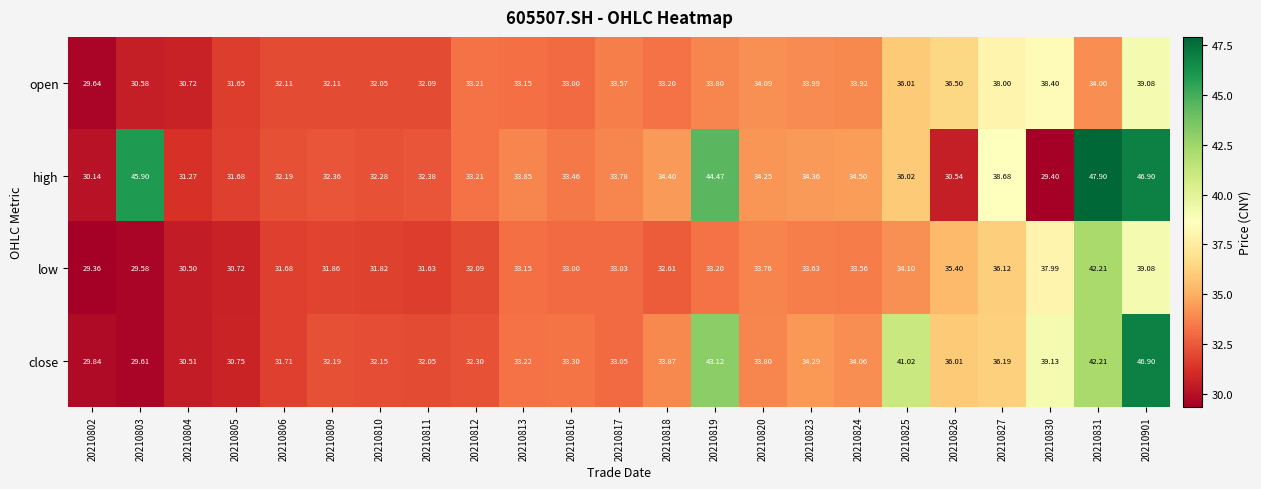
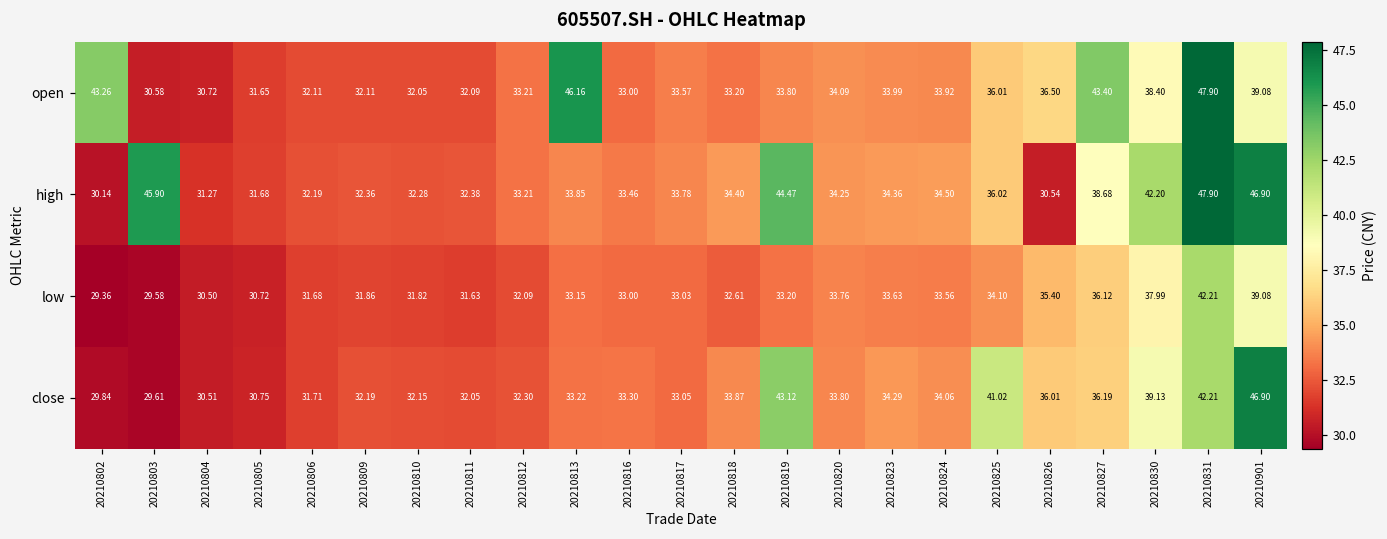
open, 20210802: 29.64 -> 43.26
open, 20210813: 33.15 -> 46.16
open, 20210827: 38.00 -> 43.40
open, 20210831: 34.00 -> 47.90
high, 20210830: 29.40 -> 42.20
